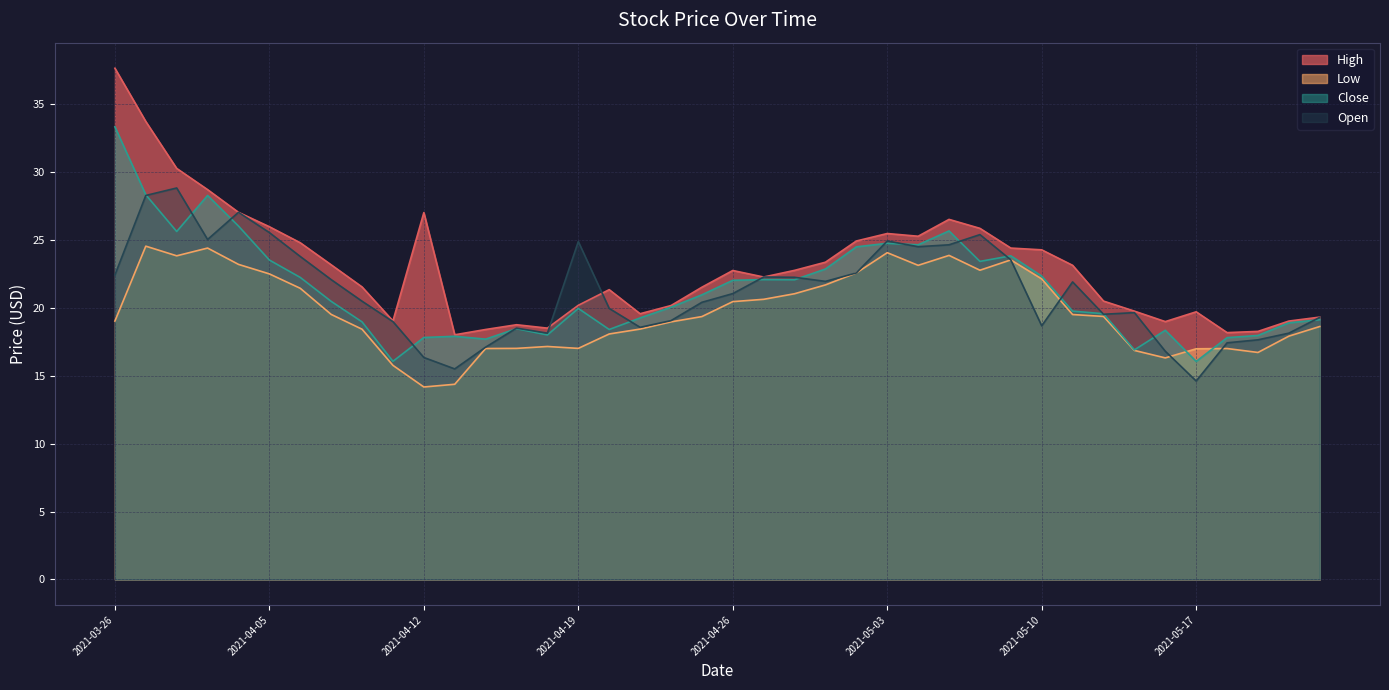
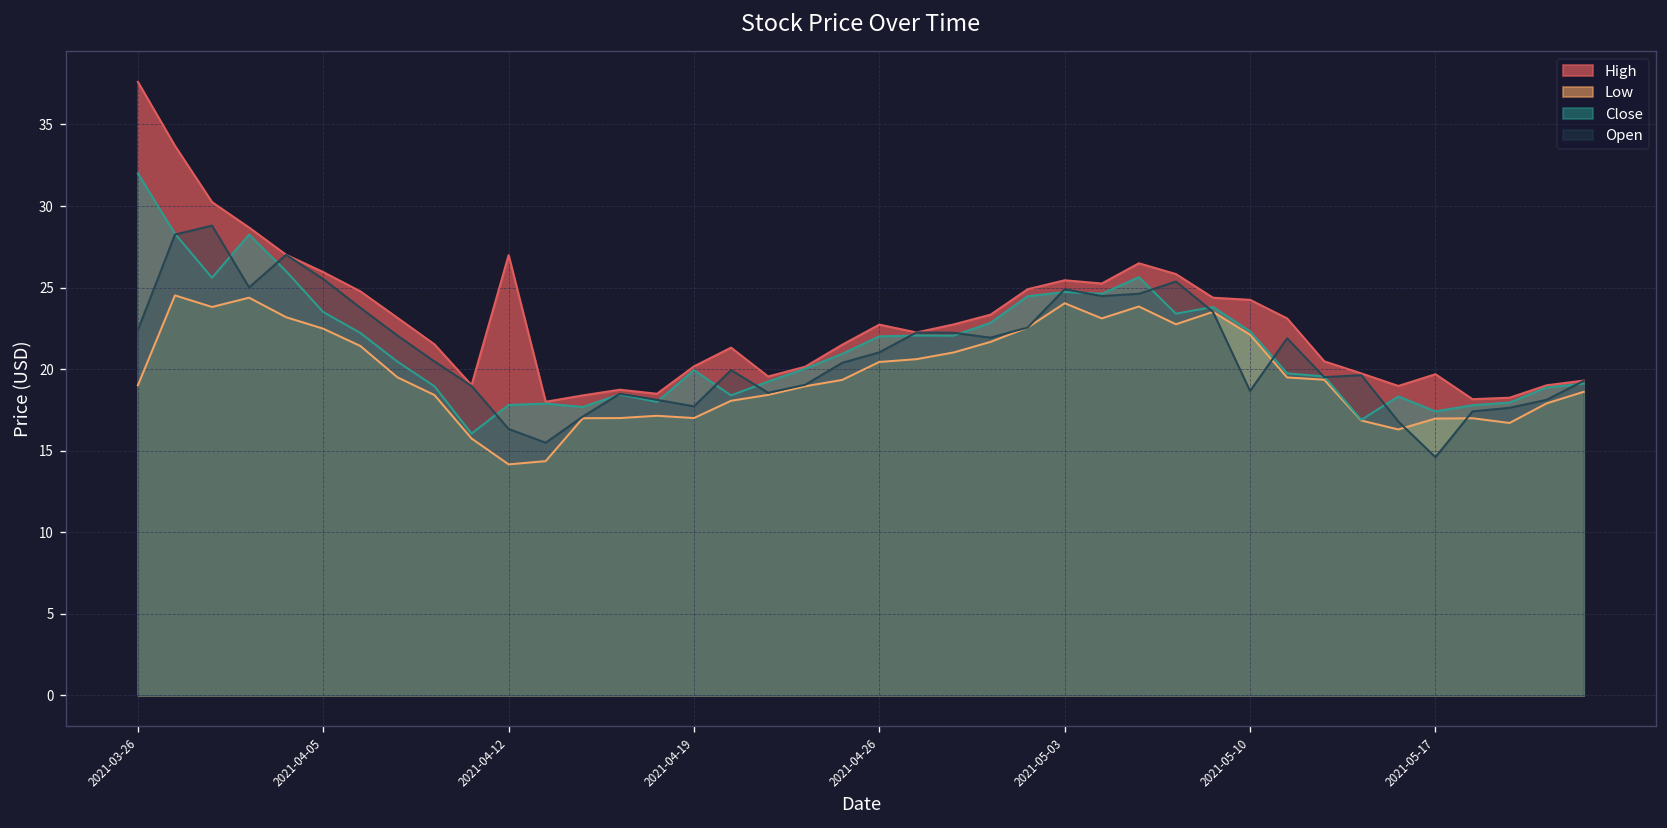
Close, 2021-03-26: 33.3 -> 32.0
Open, 2021-04-19: 24.9 -> 17.7
Close, 2021-05-17: 16.0 -> 17.4
